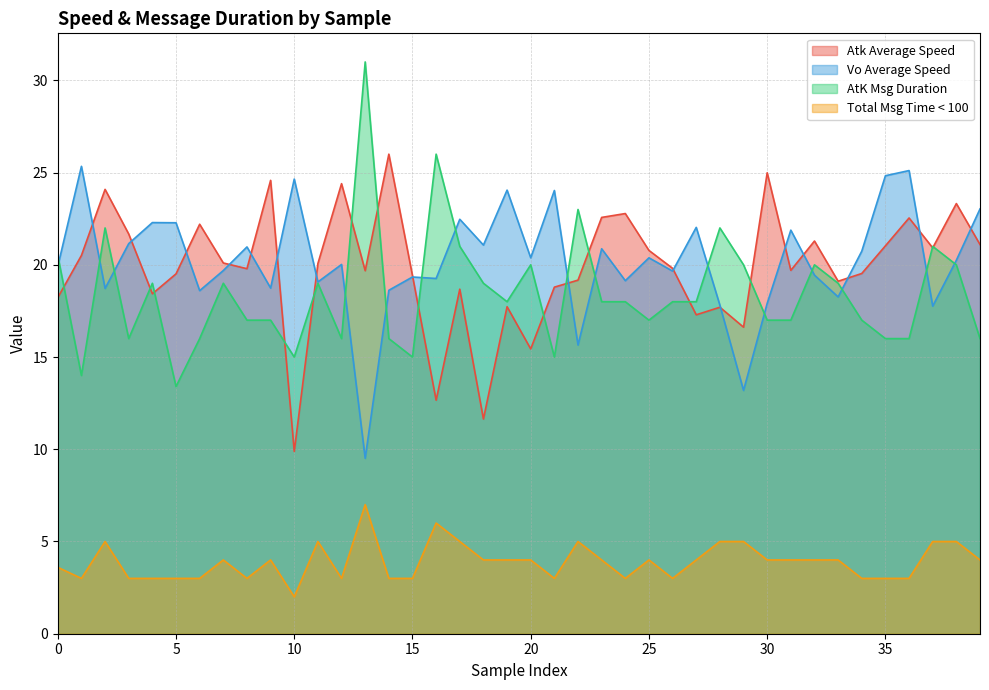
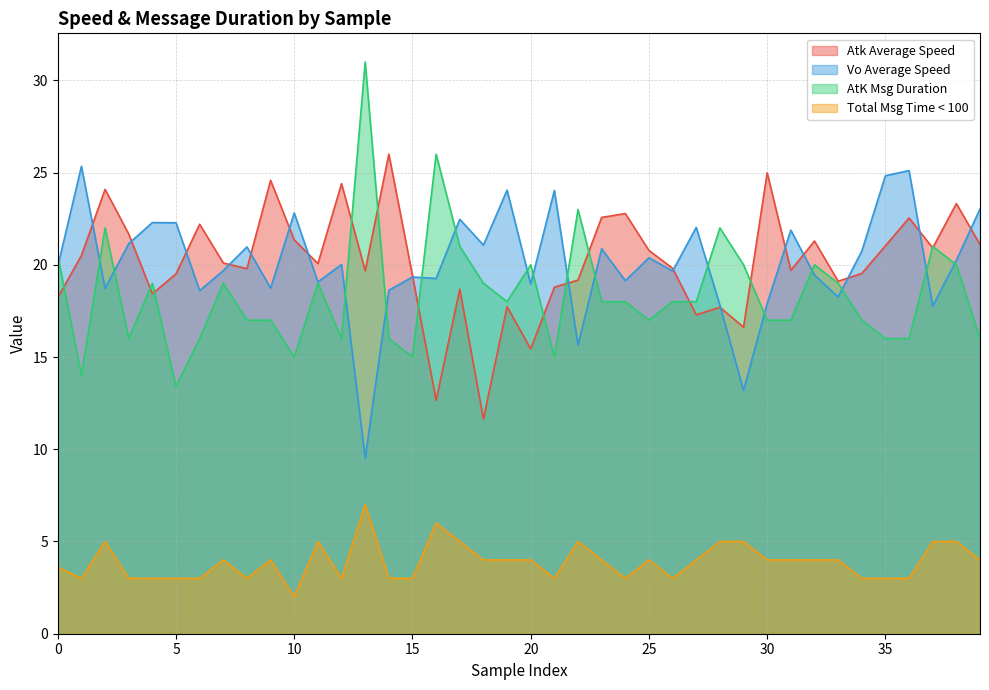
Atk Average Speed, 10: 9.9 -> 21.4
Vo Average Speed, 10: 24.7 -> 22.8
Vo Average Speed, 20: 20.4 -> 19.0
